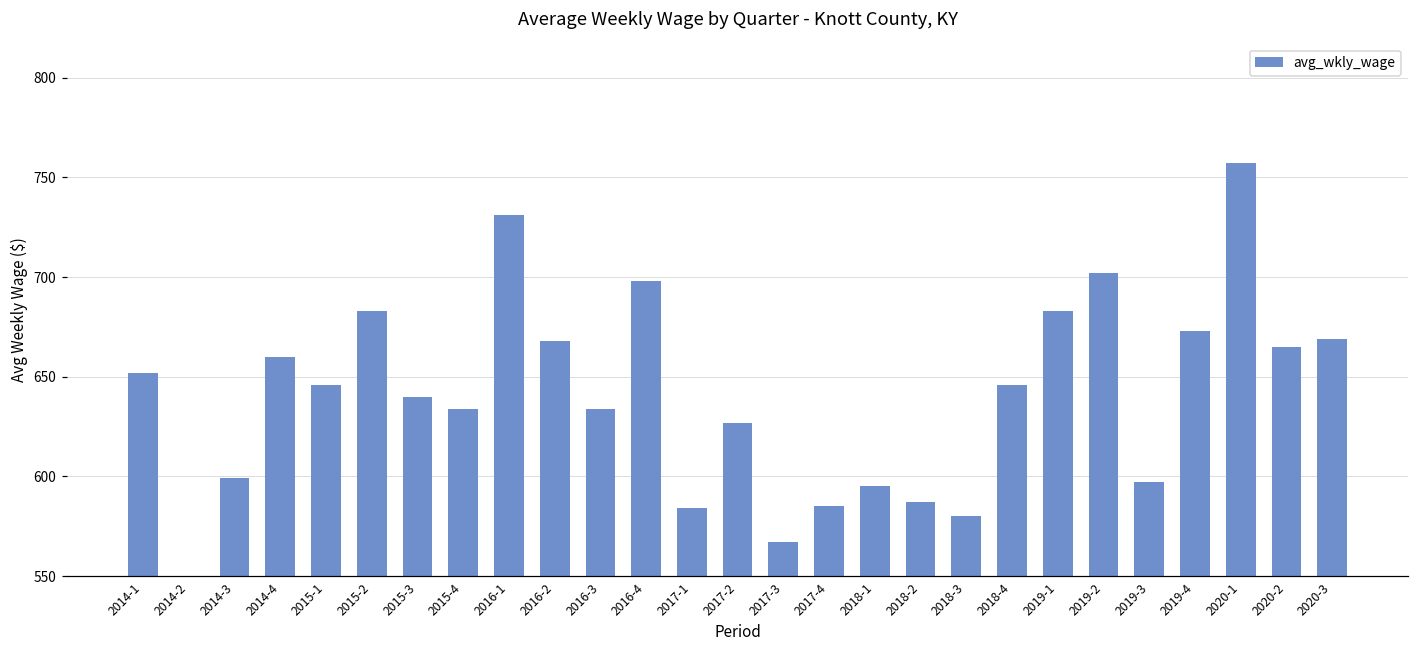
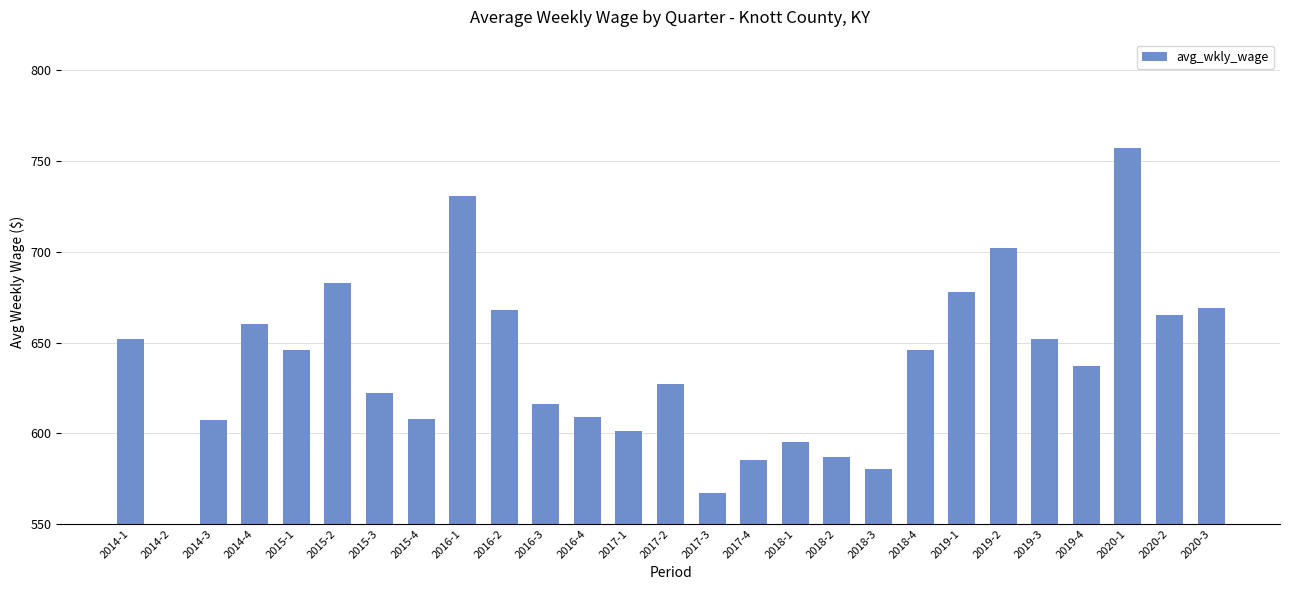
2014-3: 599 -> 607
2015-3: 640 -> 622
2015-4: 634 -> 608
2016-3: 634 -> 616
2016-4: 698 -> 609
2017-1: 584 -> 601
2019-1: 683 -> 678
2019-3: 597 -> 652
2019-4: 673 -> 637
